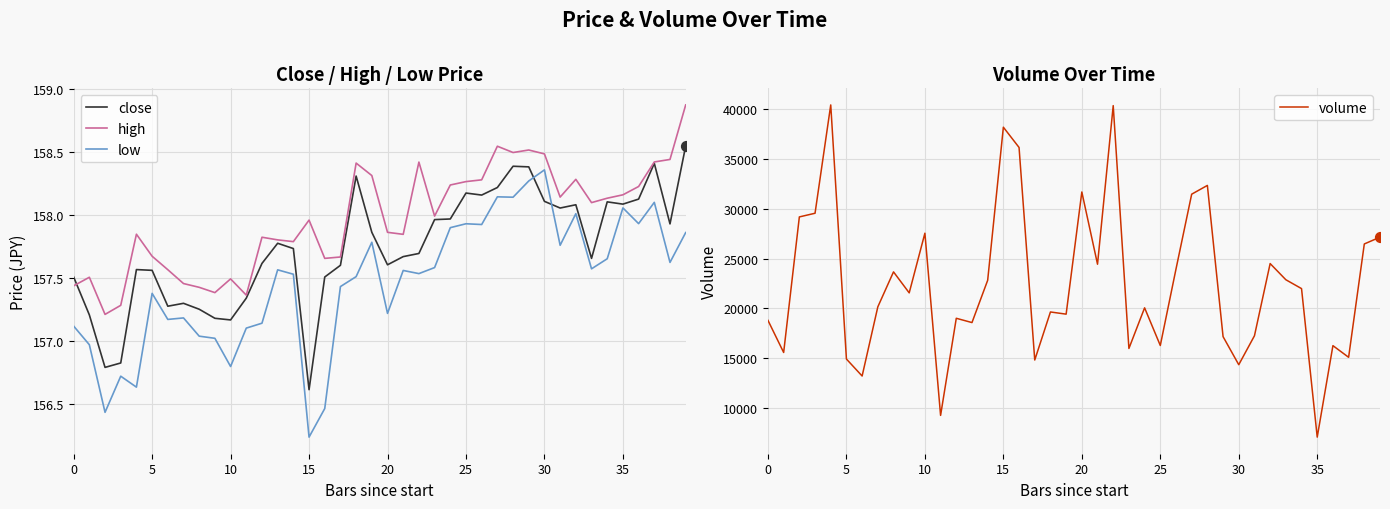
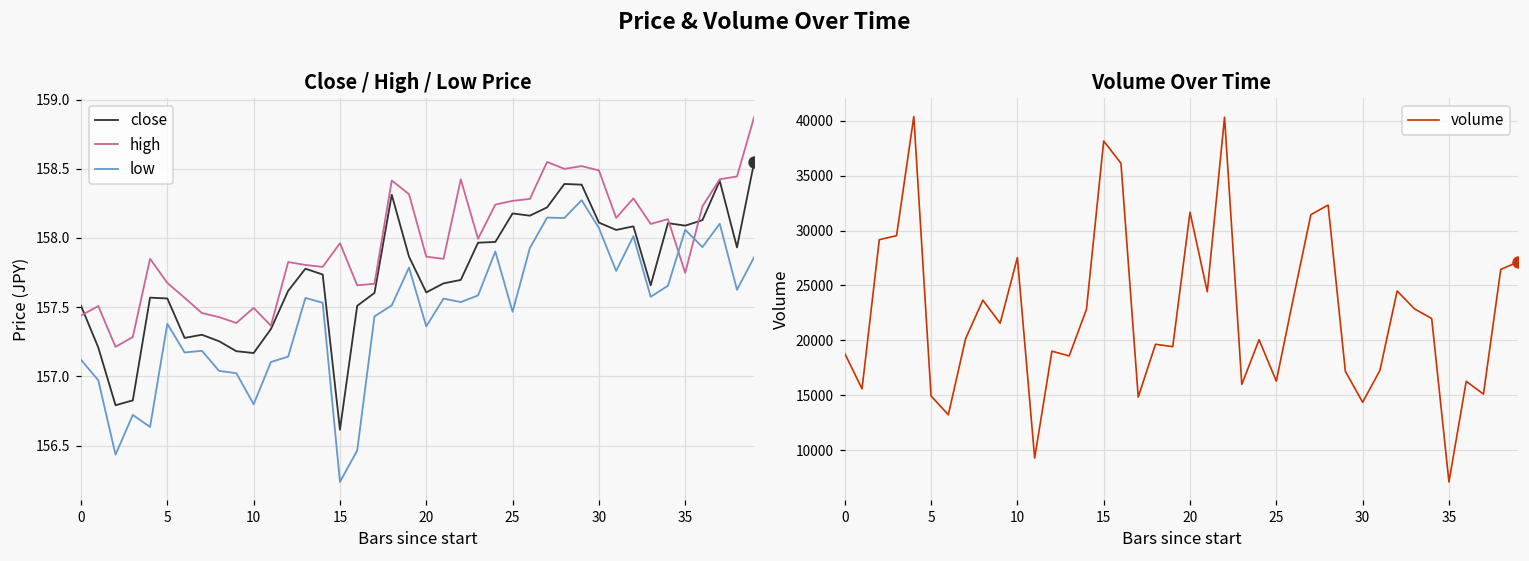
Close / High / Low Price, low, 20: 157.22 -> 157.36
Close / High / Low Price, low, 25: 157.93 -> 157.47
Close / High / Low Price, low, 30: 158.36 -> 158.07
Close / High / Low Price, high, 35: 158.16 -> 157.75
